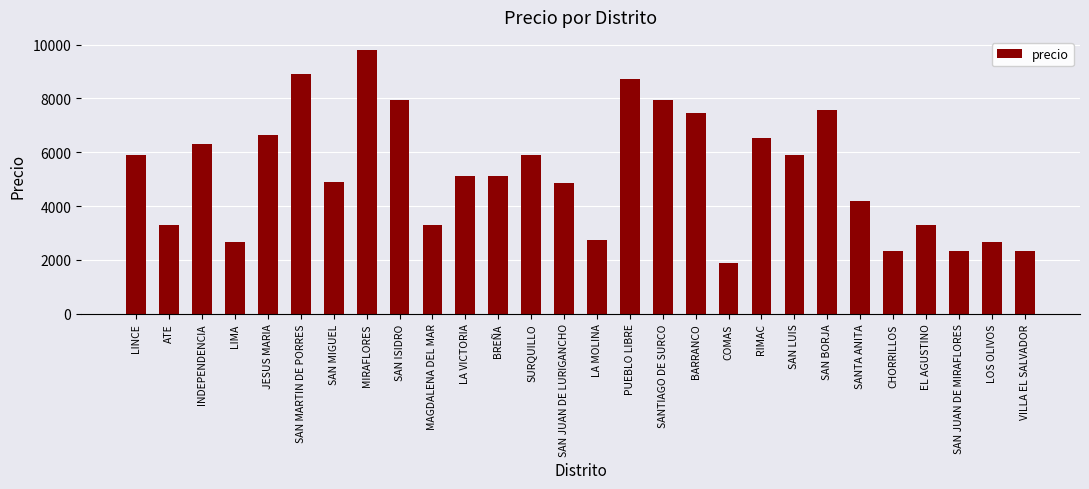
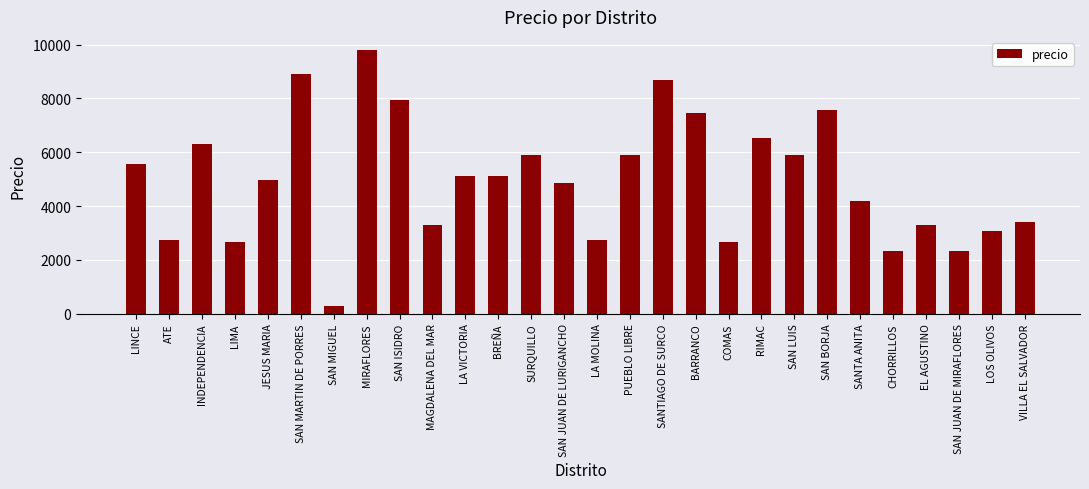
LINCE: 5900 -> 5600
ATE: 3300 -> 2700
JESUS MARIA: 6700 -> 5000
SAN MIGUEL: 4900 -> 300
PUEBLO LIBRE: 8700 -> 5900
SANTIAGO DE SURCO: 8000 -> 8700
COMAS: 1900 -> 2700
LOS OLIVOS: 2700 -> 3100
VILLA EL SALVADOR: 2300 -> 3400
